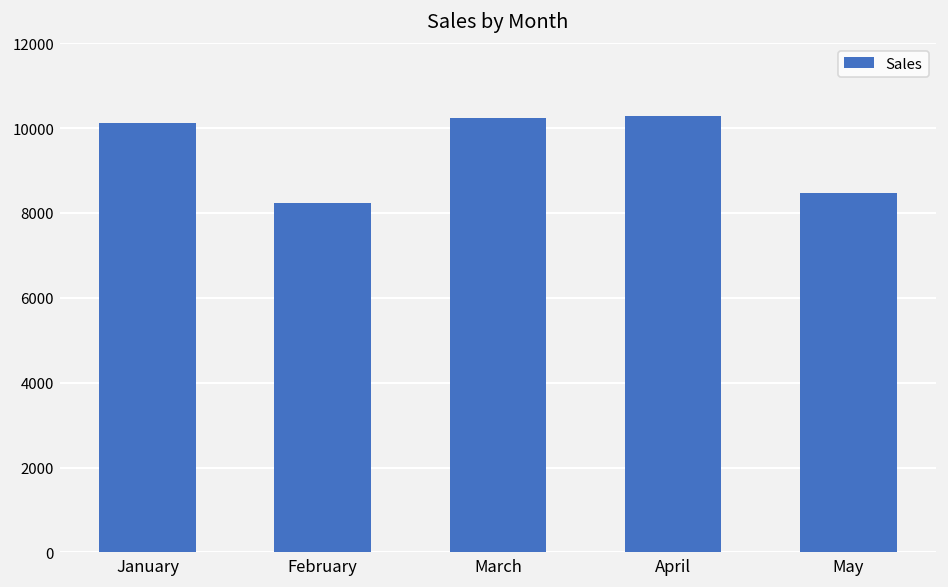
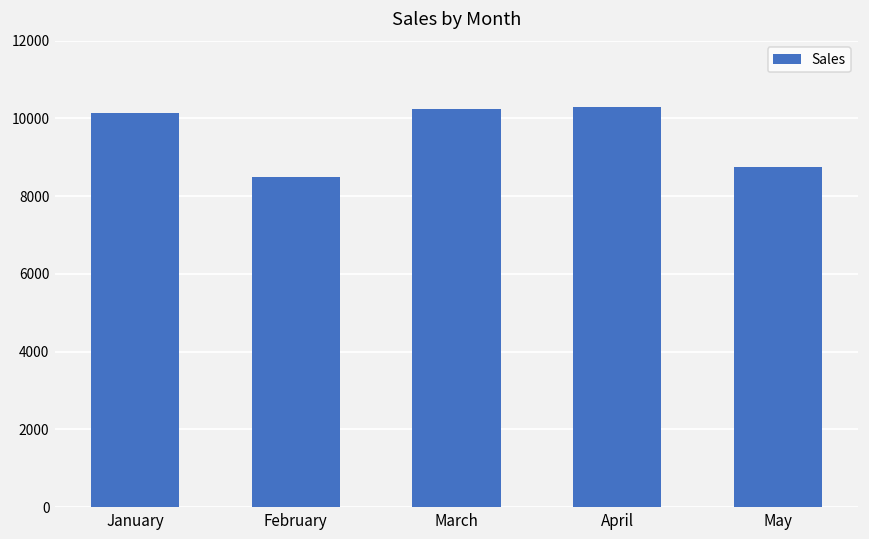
February: 8200 -> 8500
May: 8500 -> 8800
